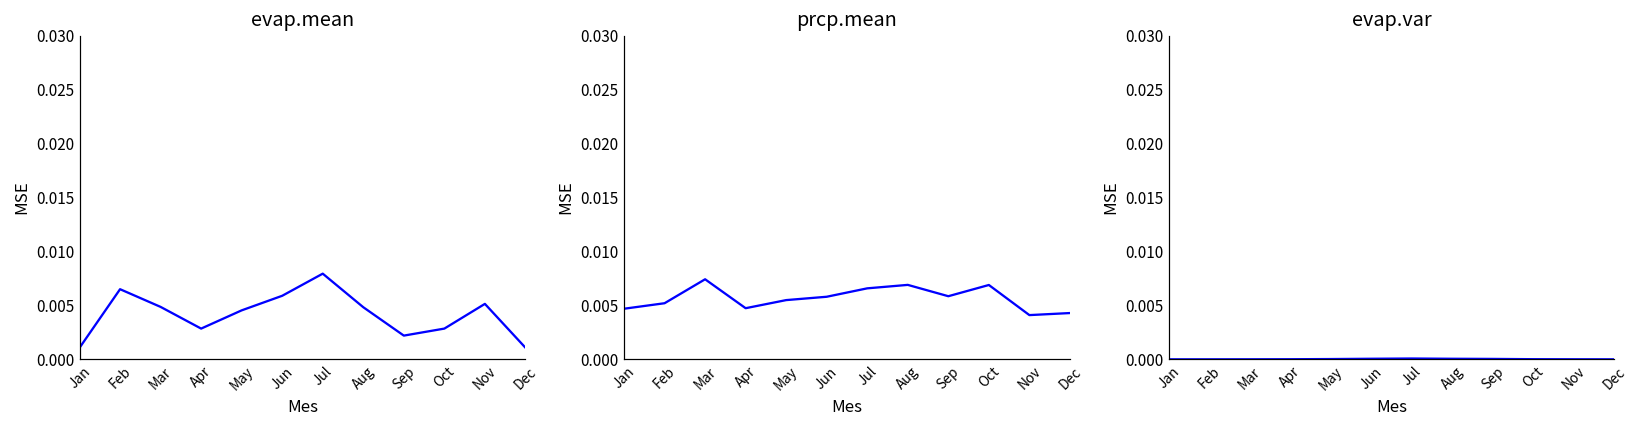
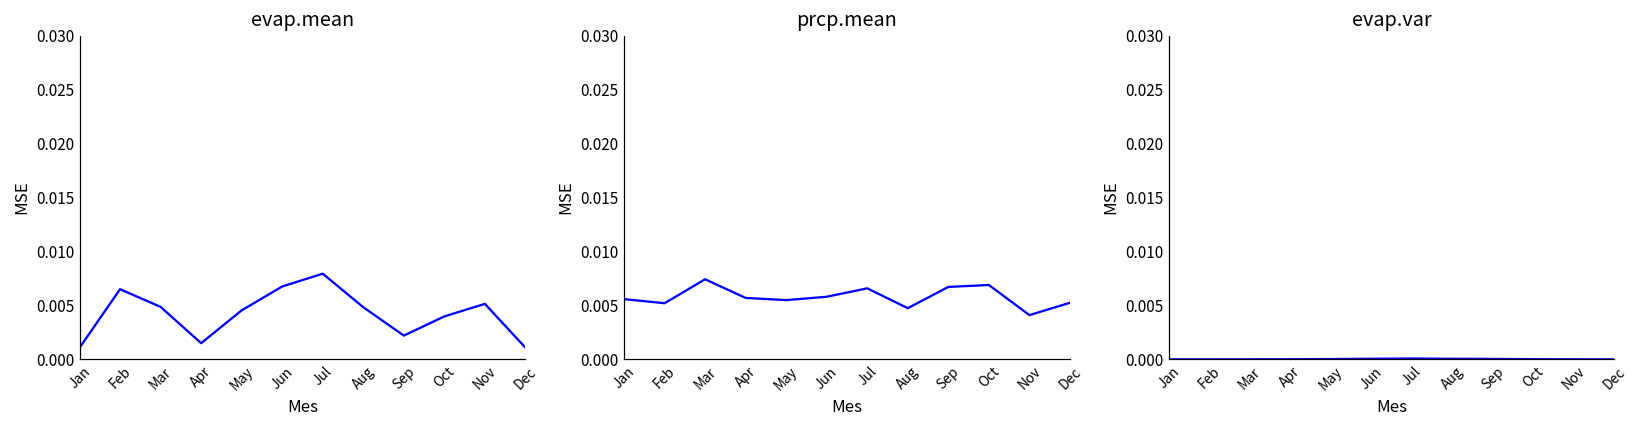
evap.mean, Apr: 0.003 -> 0.002
evap.mean, Jun: 0.006 -> 0.007
evap.mean, Oct: 0.003 -> 0.004
prcp.mean, Jan: 0.005 -> 0.006
prcp.mean, Apr: 0.005 -> 0.006
prcp.mean, Aug: 0.007 -> 0.005
prcp.mean, Sep: 0.006 -> 0.007
prcp.mean, Dec: 0.004 -> 0.005
